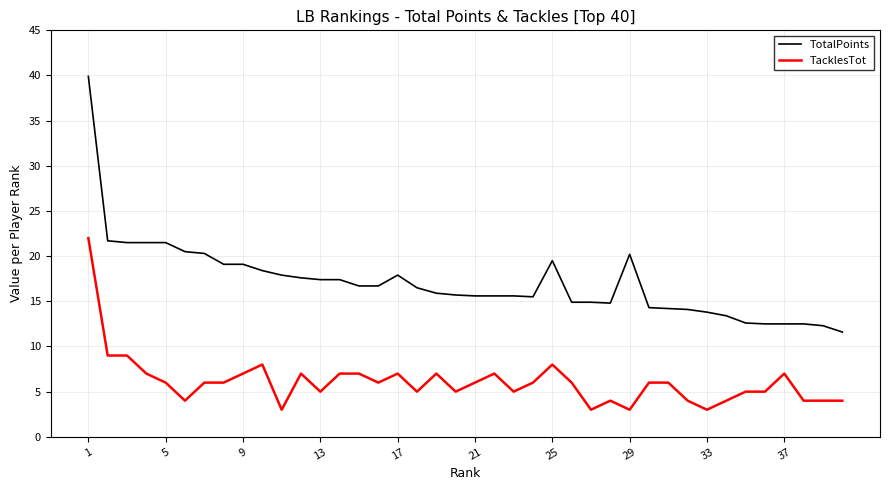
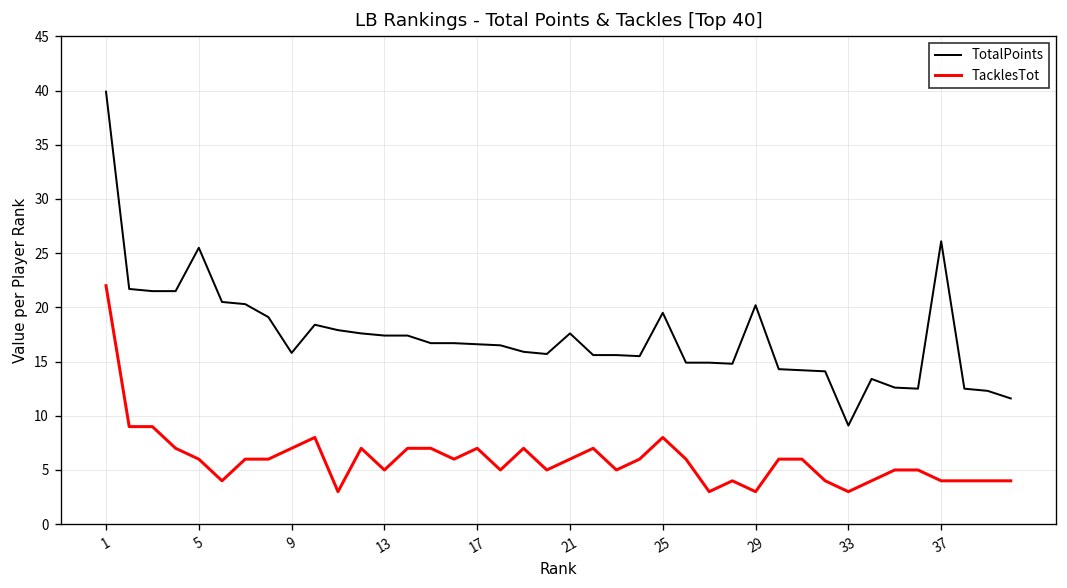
TotalPoints, 5: 22 -> 26
TotalPoints, 9: 19 -> 16
TotalPoints, 17: 18 -> 17
TotalPoints, 21: 16 -> 18
TotalPoints, 33: 14 -> 9
TotalPoints, 37: 13 -> 26
TacklesTot, 37: 7 -> 4
